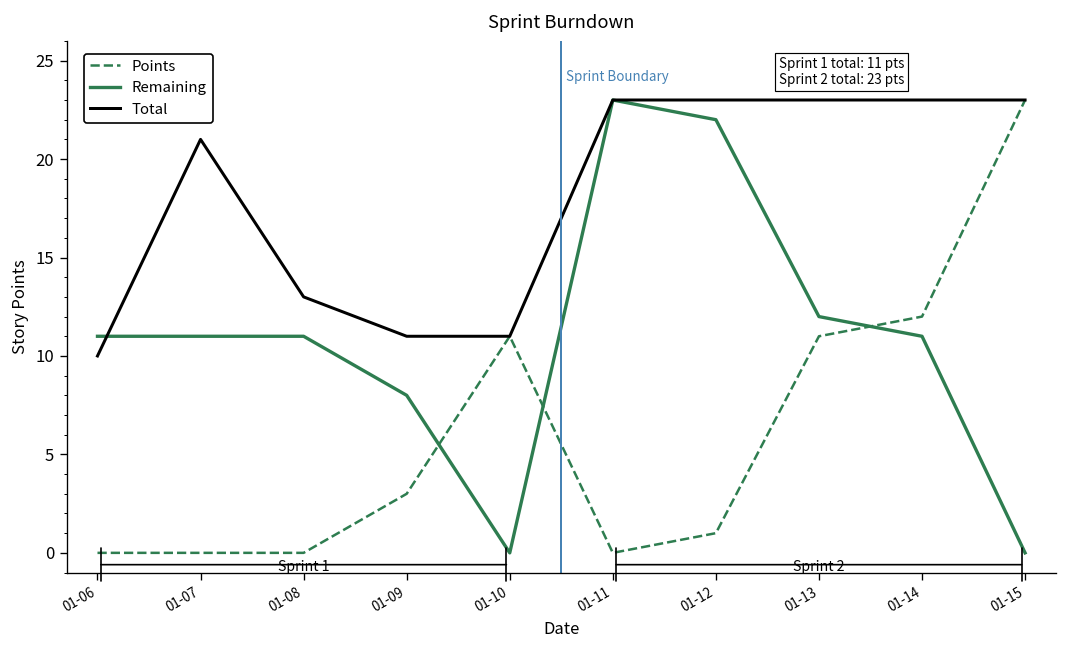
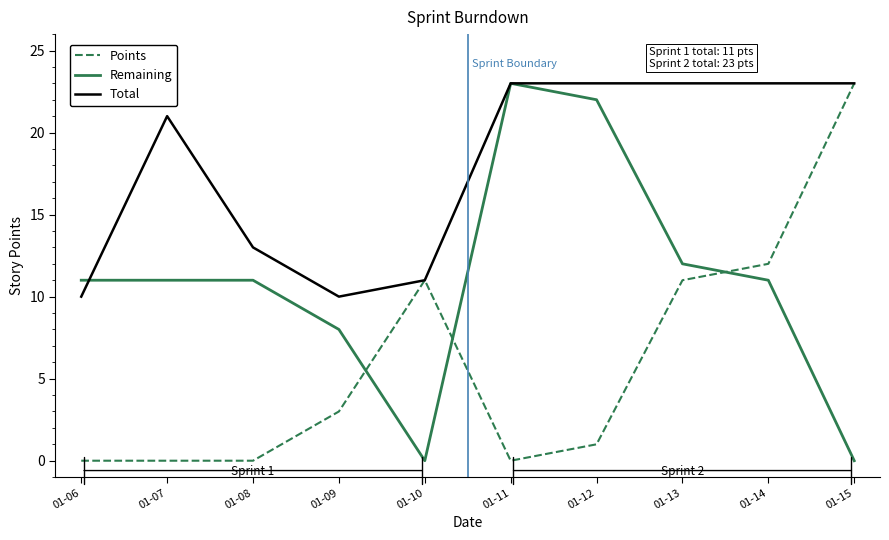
Total, 01-09: 11 -> 10
